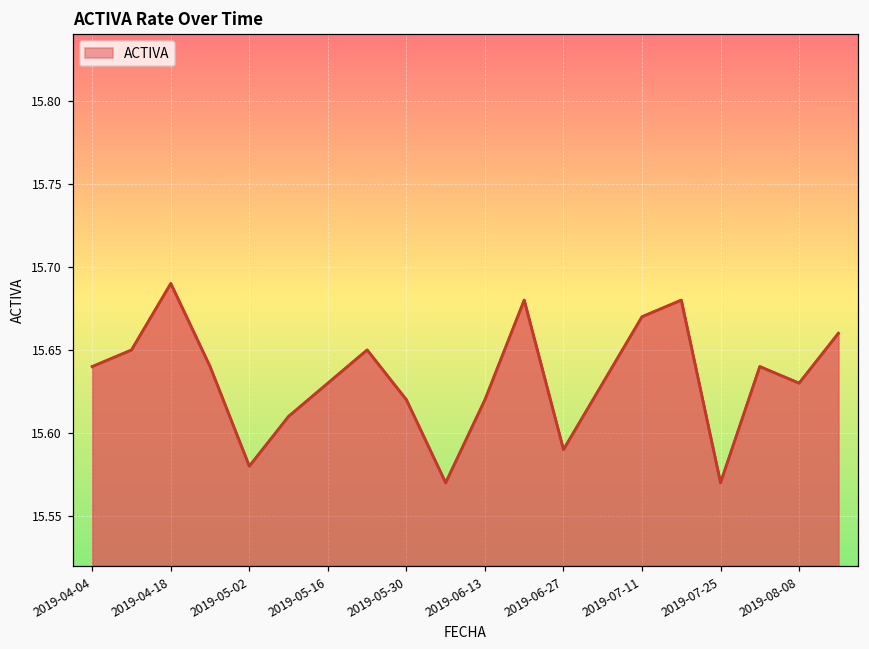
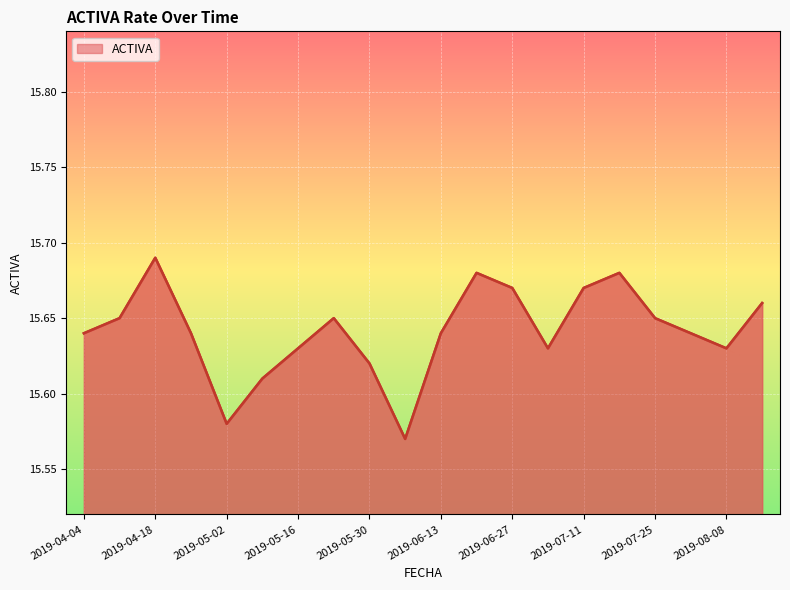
2019-06-13: 15.62 -> 15.64
2019-06-27: 15.59 -> 15.67
2019-07-25: 15.57 -> 15.65
